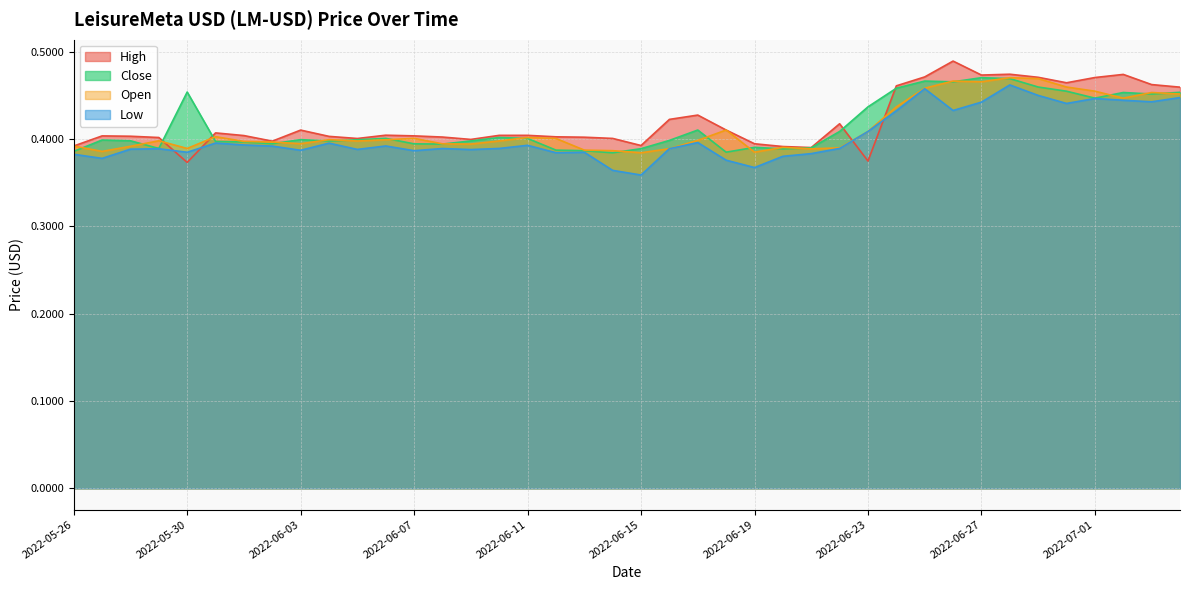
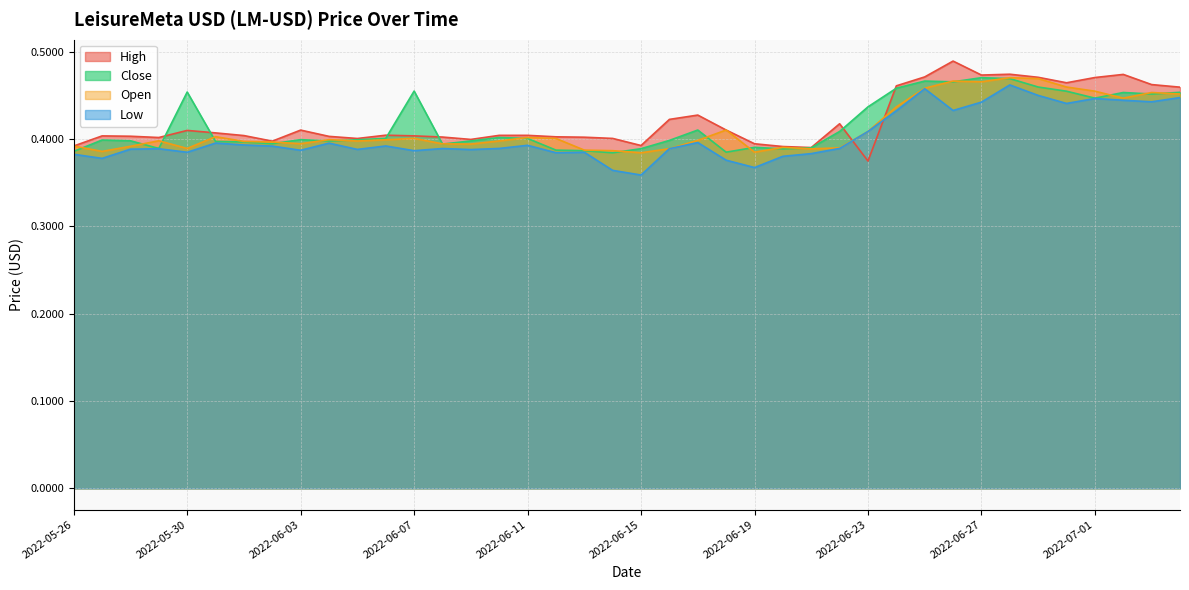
High, 2022-05-30: 0.37 -> 0.41
Close, 2022-06-07: 0.39 -> 0.45
